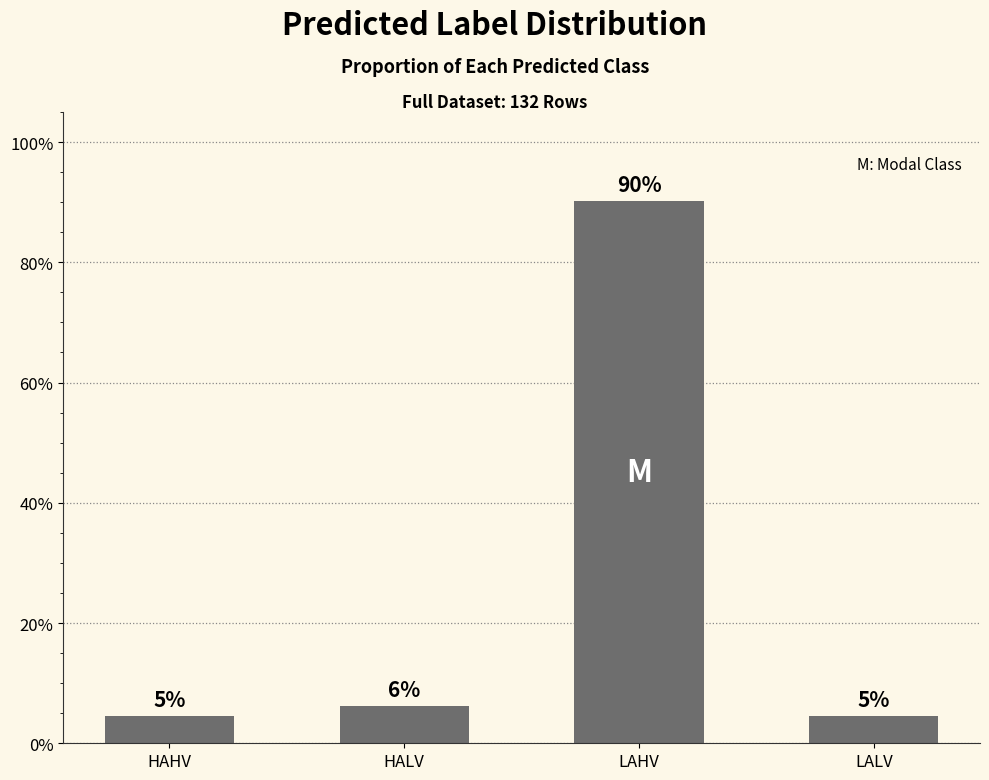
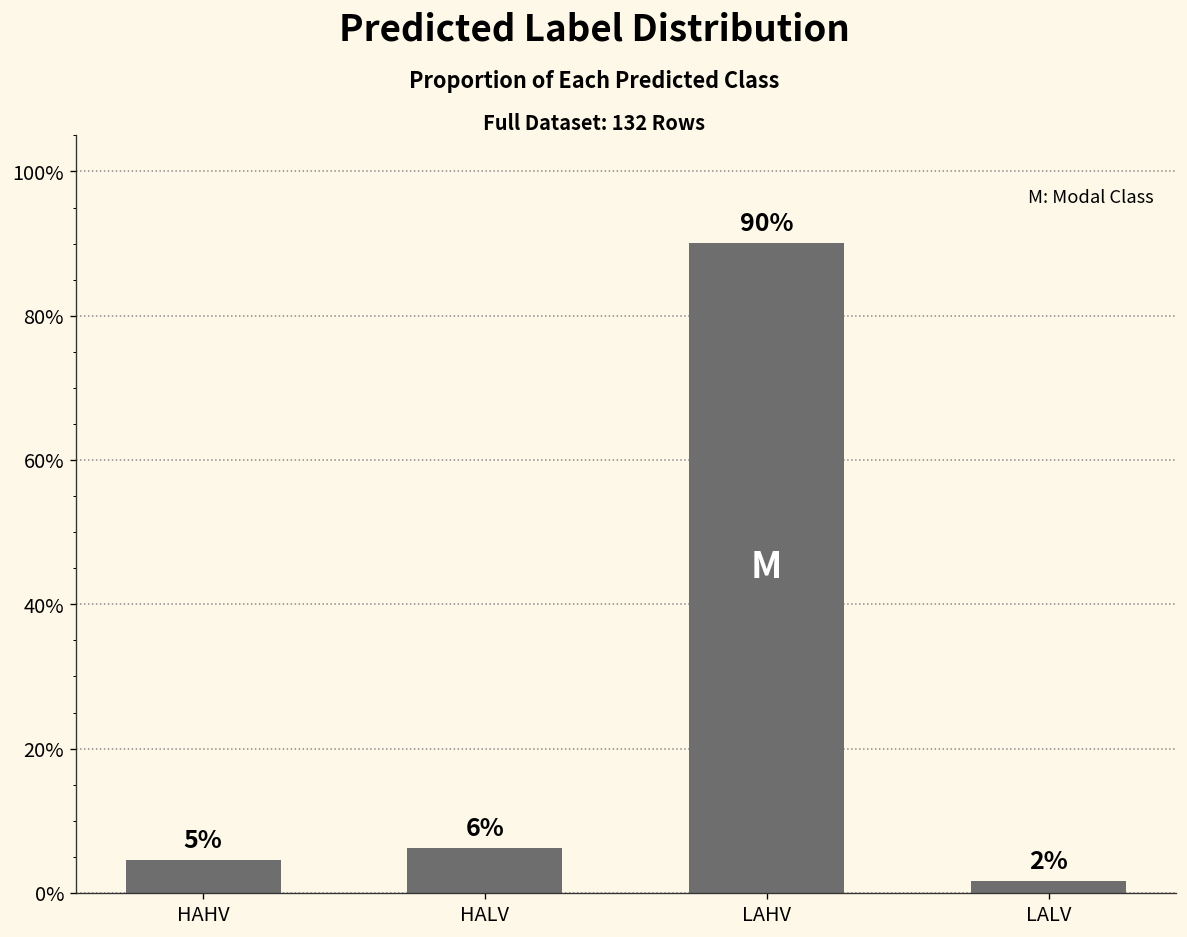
LALV: 5% -> 2%
